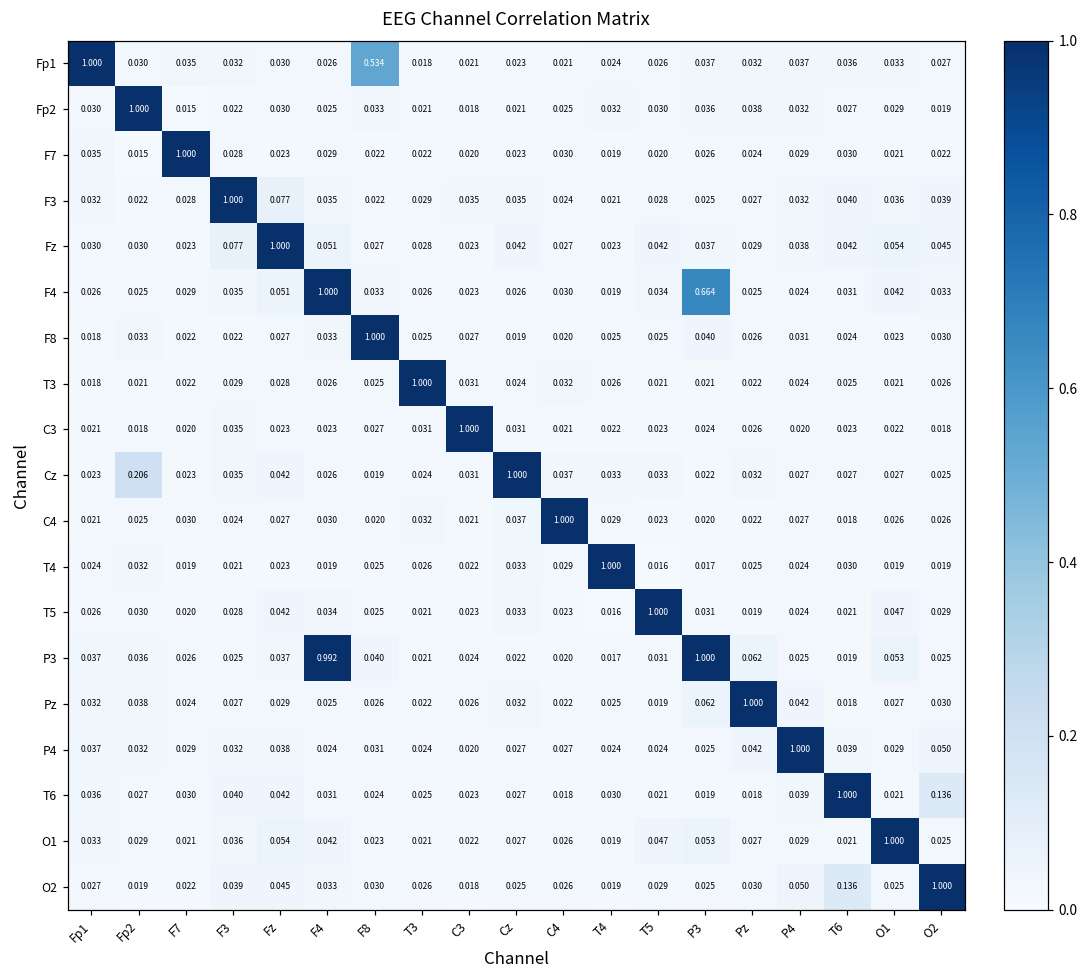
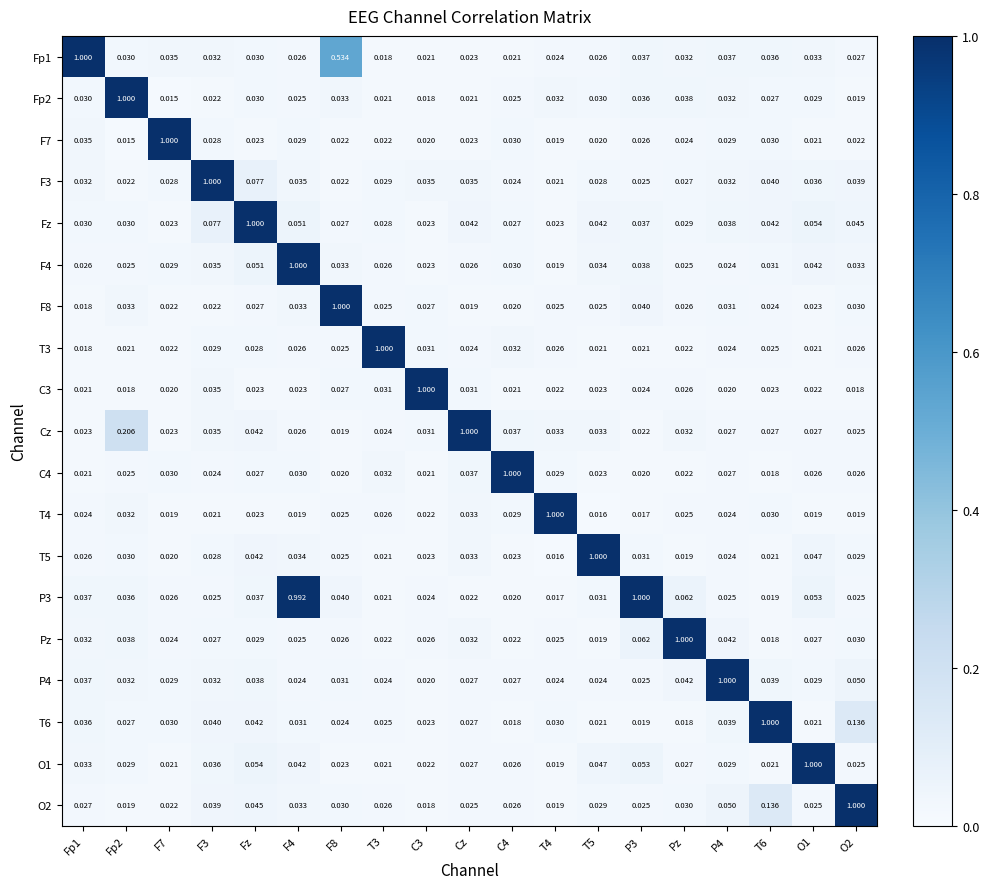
F4, P3: 0.664 -> 0.038
